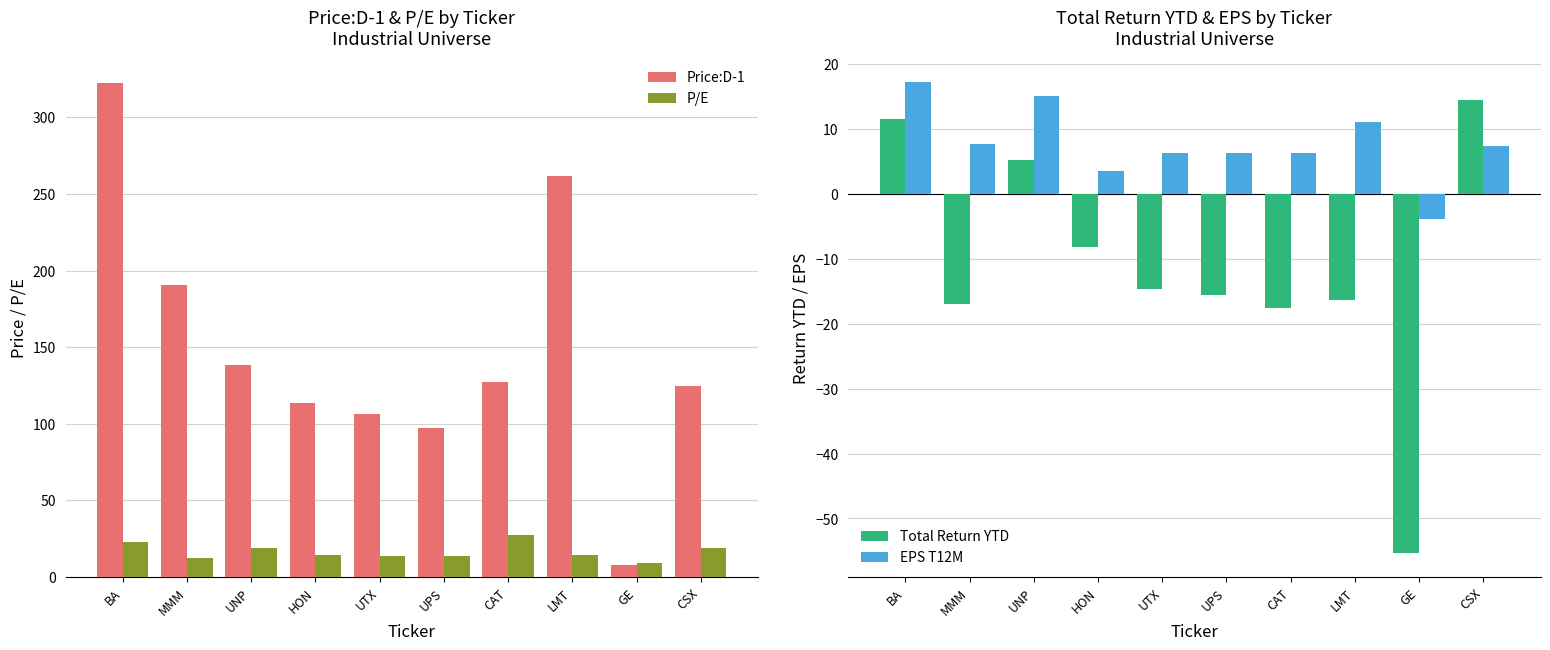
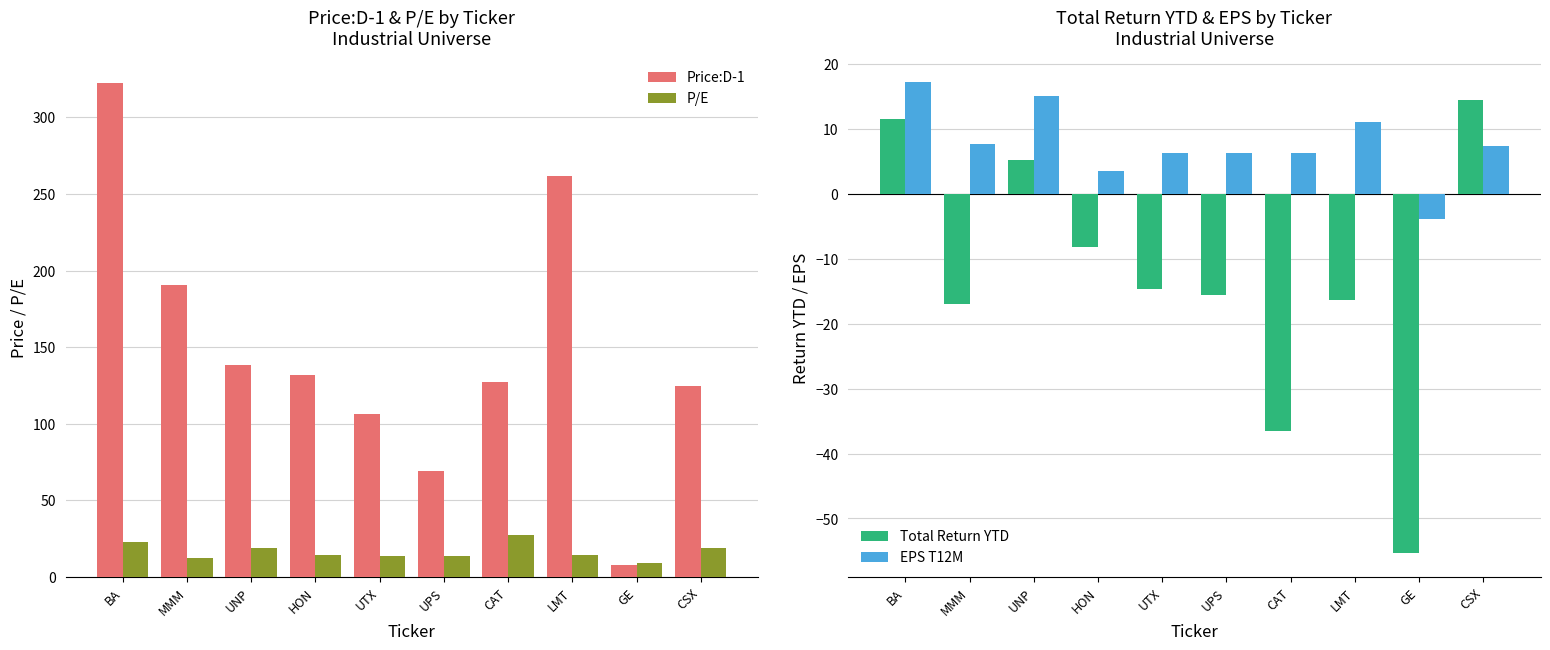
Price:D-1 & P/E by Ticker Industrial Universe, Price:D-1, HON: 114 -> 132
Price:D-1 & P/E by Ticker Industrial Universe, Price:D-1, UPS: 98 -> 69
Total Return YTD & EPS by Ticker Industrial Universe, Total Return YTD, CAT: -18 -> -37
